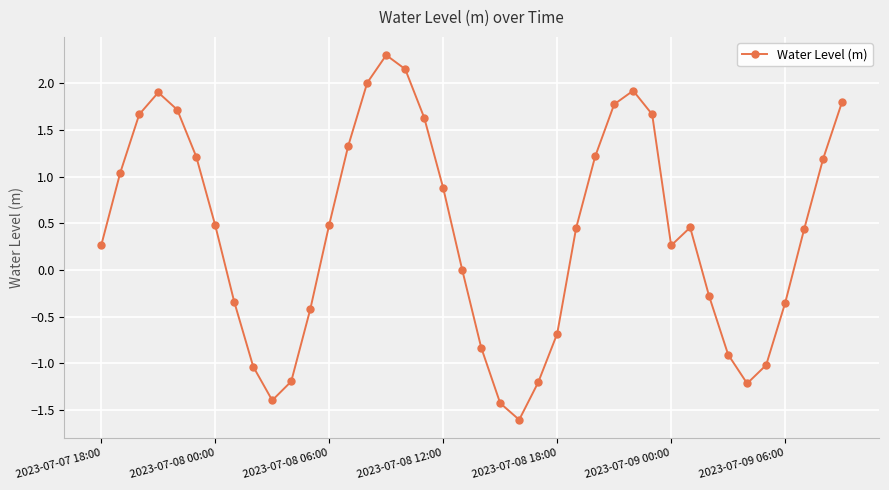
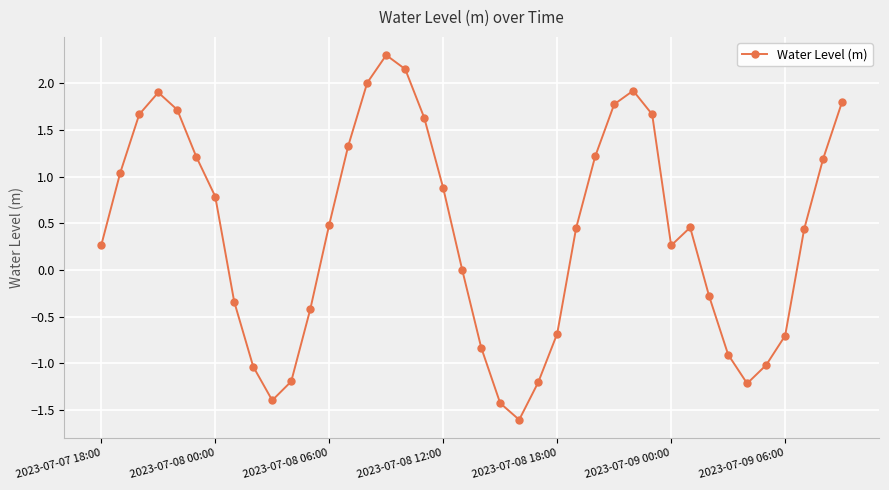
2023-07-08 00:00: 0.5 -> 0.8
2023-07-09 06:00: -0.4 -> -0.7
